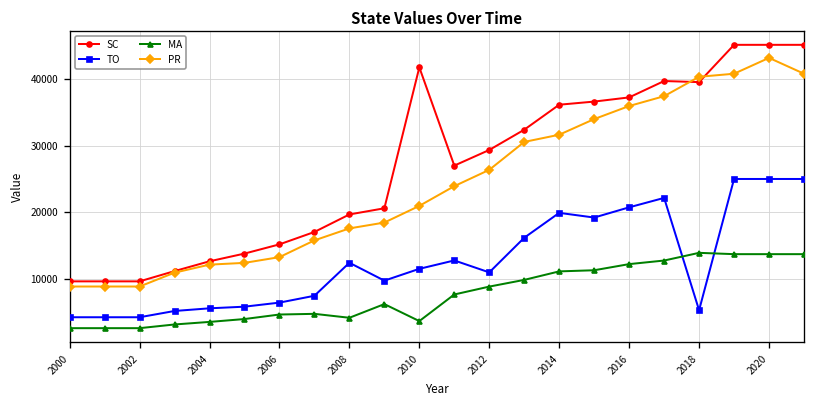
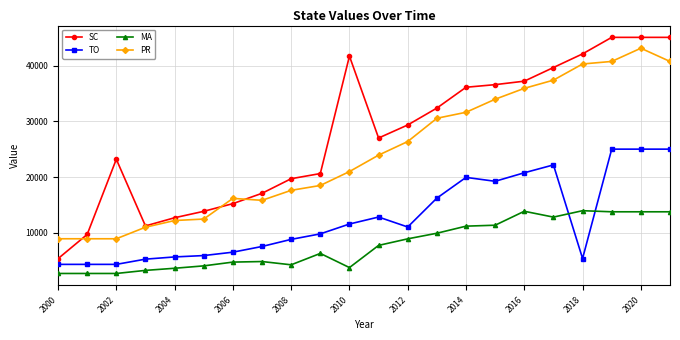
SC, 2000: 10000 -> 5000
SC, 2002: 10000 -> 23000
PR, 2006: 13000 -> 16000
TO, 2008: 12000 -> 9000
MA, 2016: 12000 -> 14000
SC, 2018: 40000 -> 42000
